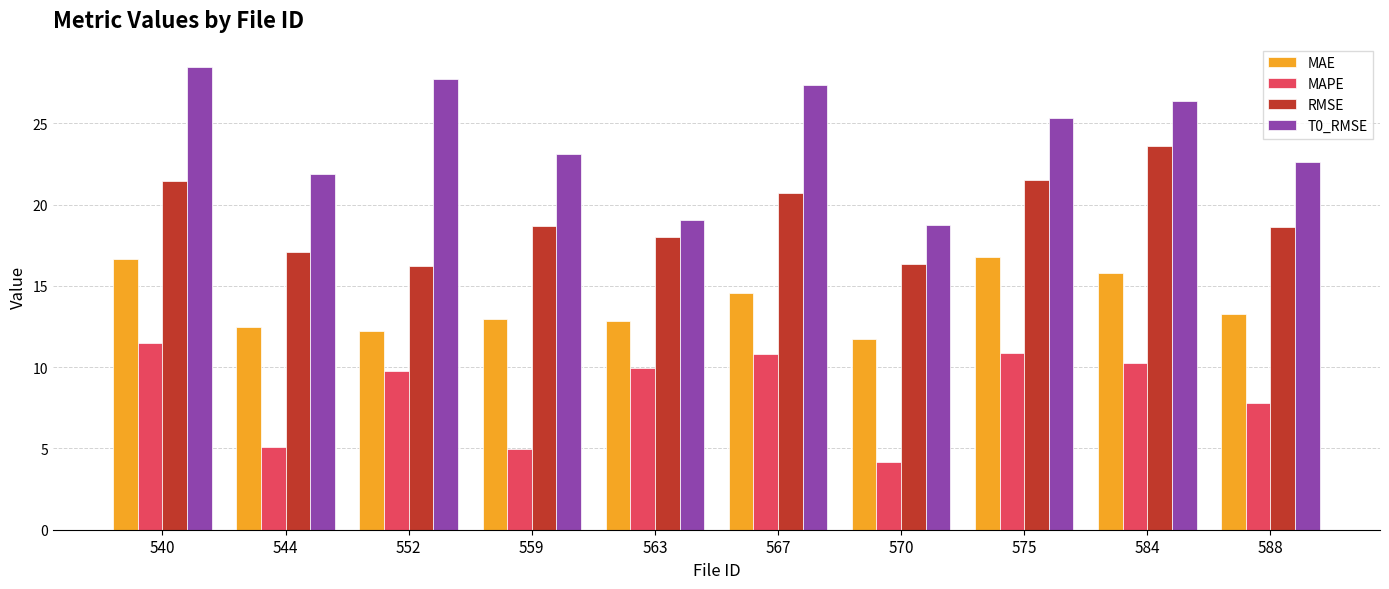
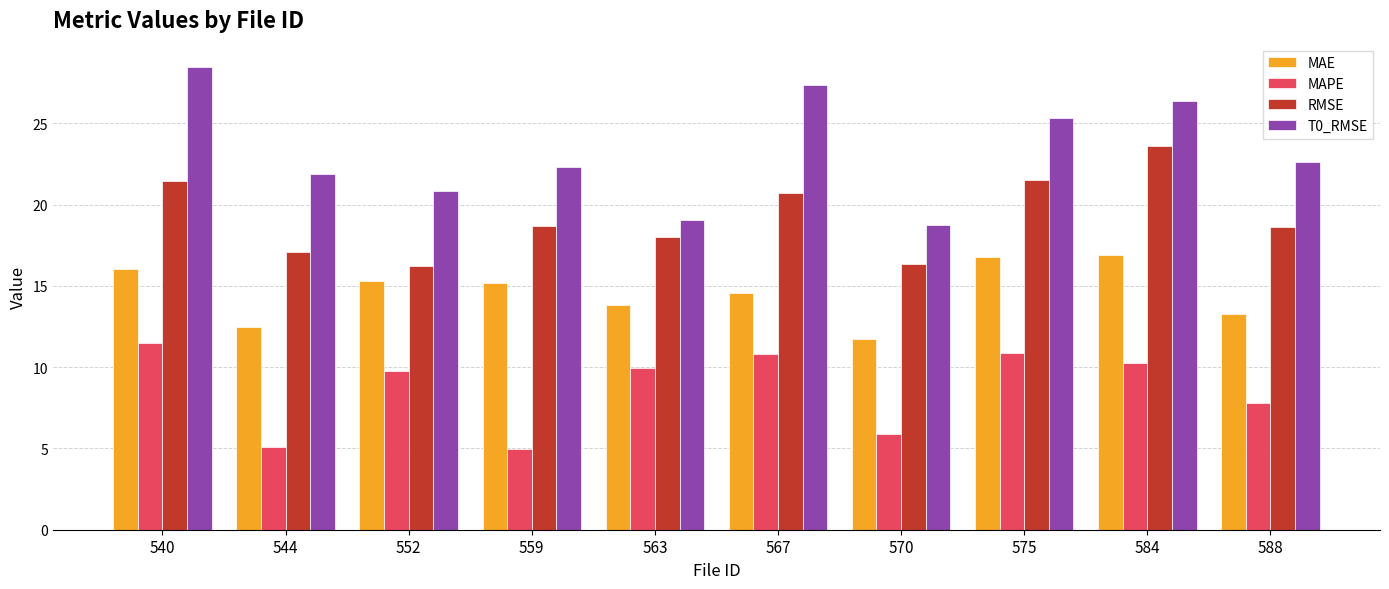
MAE, 540: 16.6 -> 16.0
MAE, 552: 12.2 -> 15.3
T0_RMSE, 552: 27.8 -> 20.8
MAE, 559: 13.0 -> 15.2
T0_RMSE, 559: 23.1 -> 22.3
MAE, 563: 12.8 -> 13.8
MAPE, 570: 4.1 -> 5.9
MAE, 584: 15.8 -> 16.9
